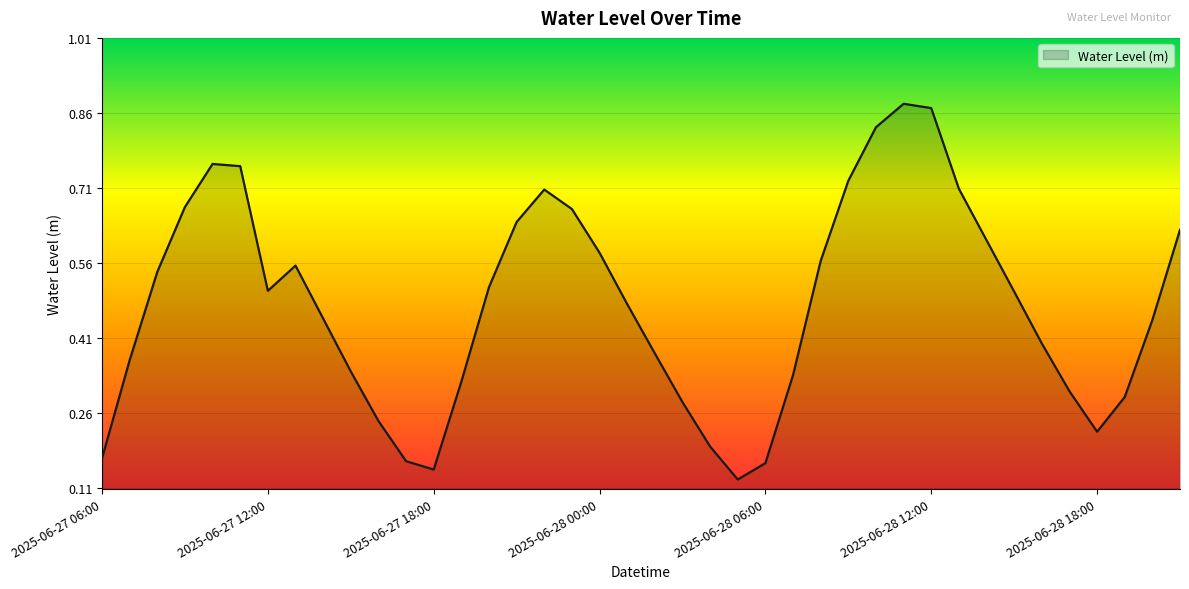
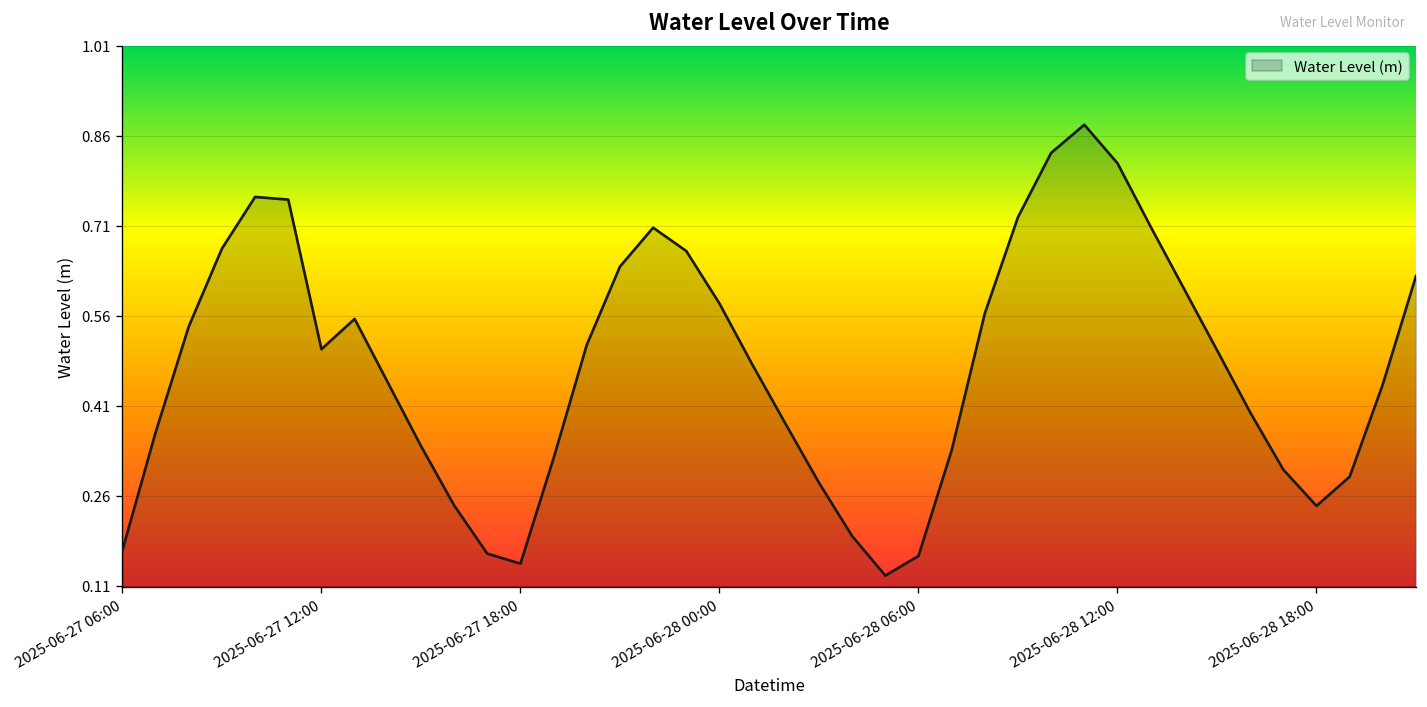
2025-06-28 12:00: 0.87 -> 0.81
2025-06-28 18:00: 0.22 -> 0.24
